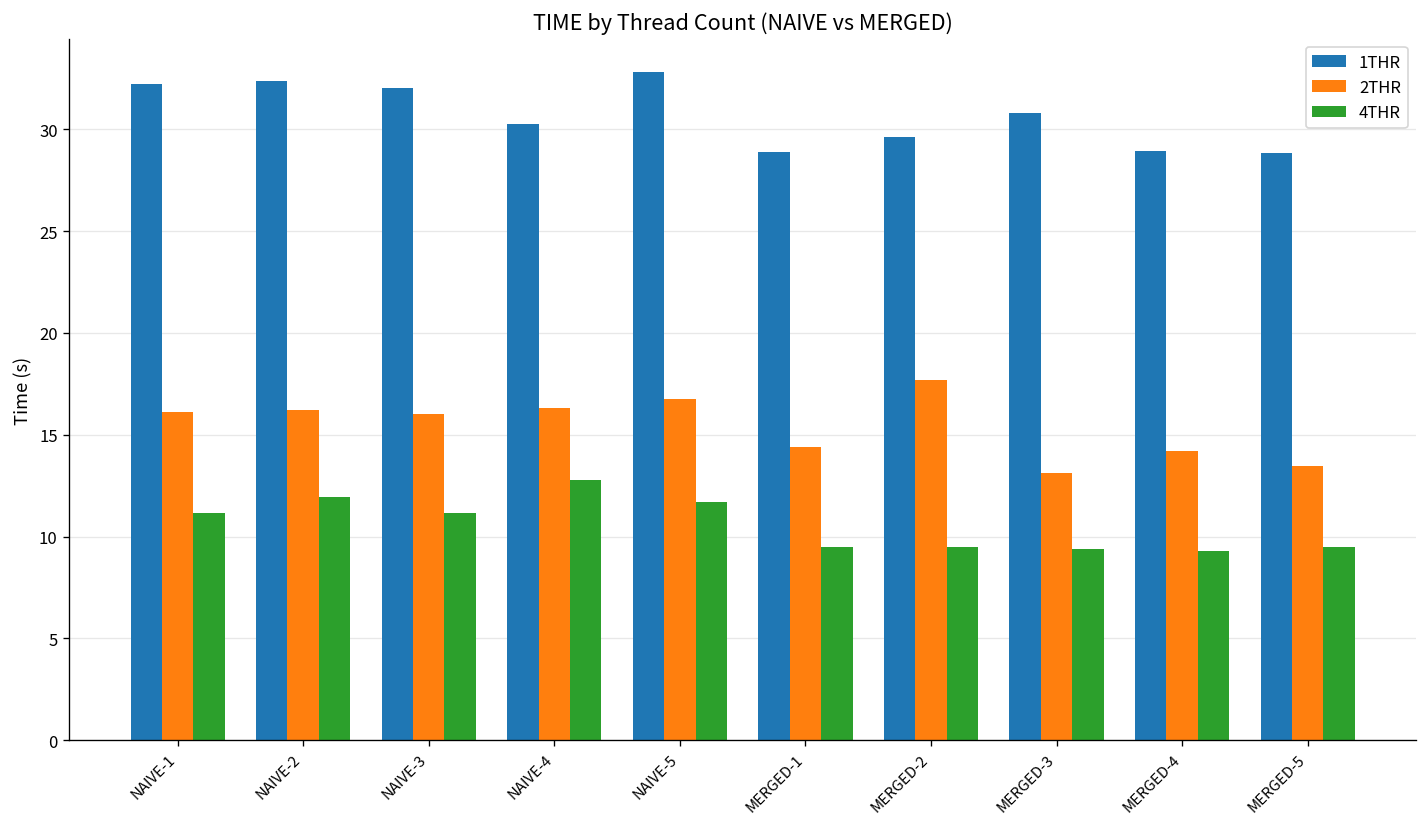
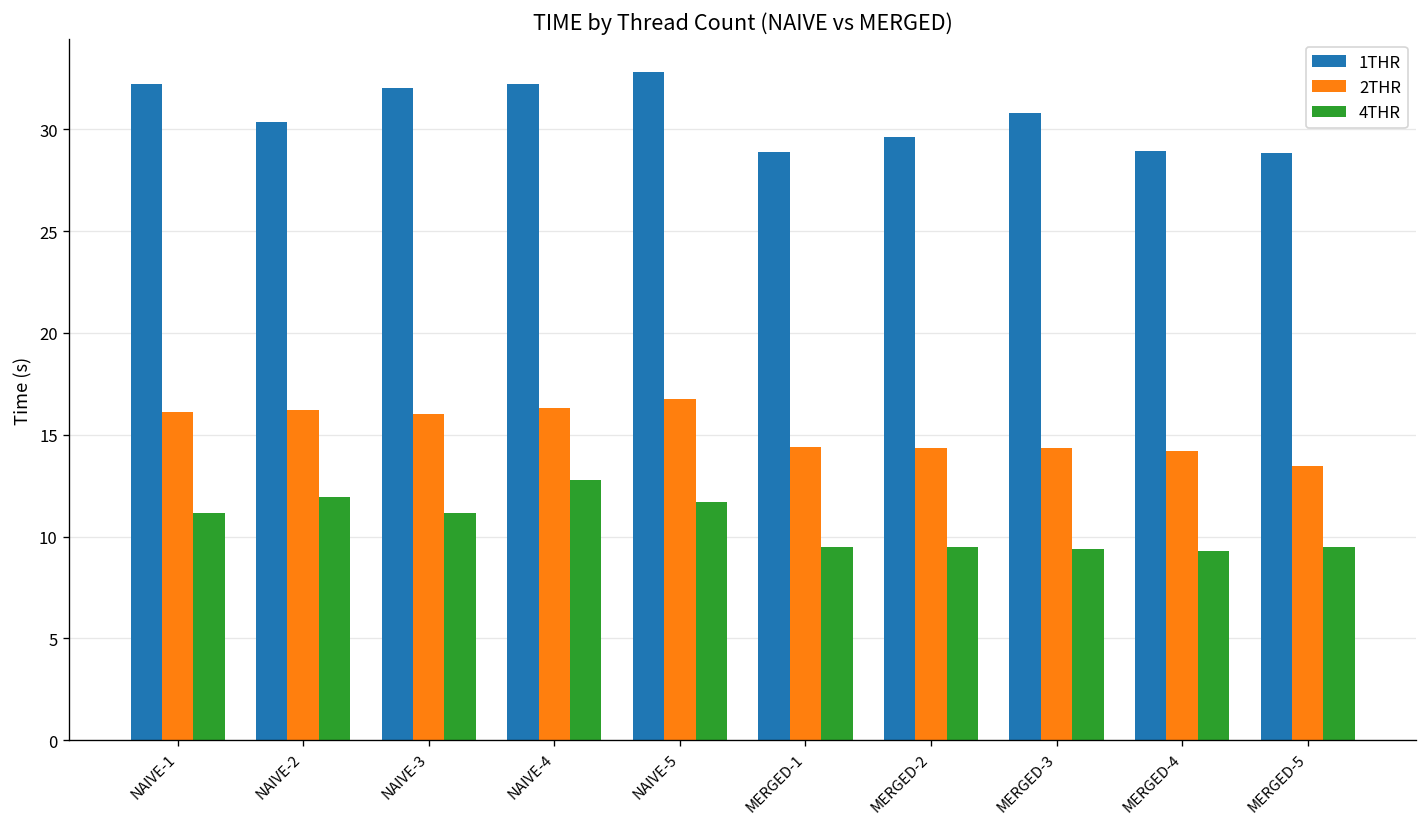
1THR, NAIVE-2: 32.4 -> 30.3
1THR, NAIVE-4: 30.3 -> 32.2
2THR, MERGED-2: 17.7 -> 14.4
2THR, MERGED-3: 13.1 -> 14.3
